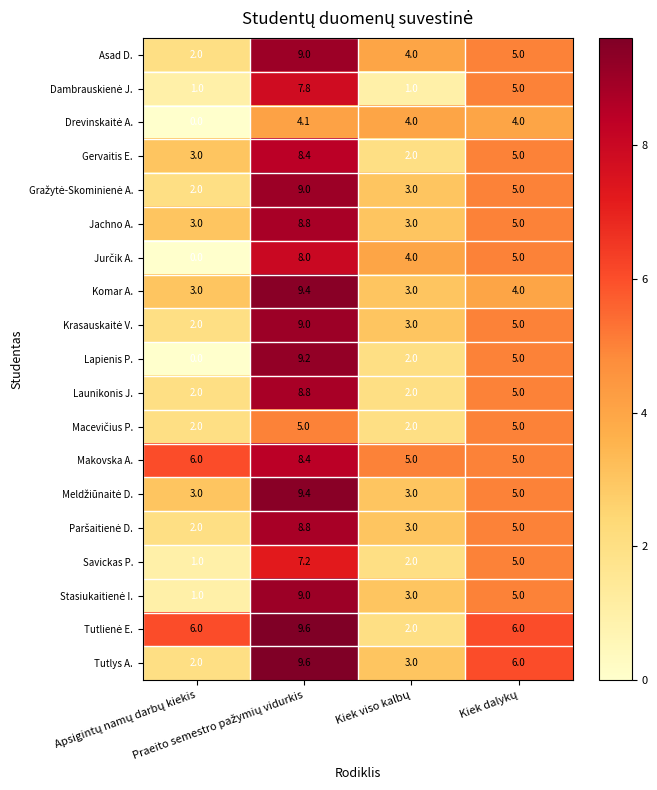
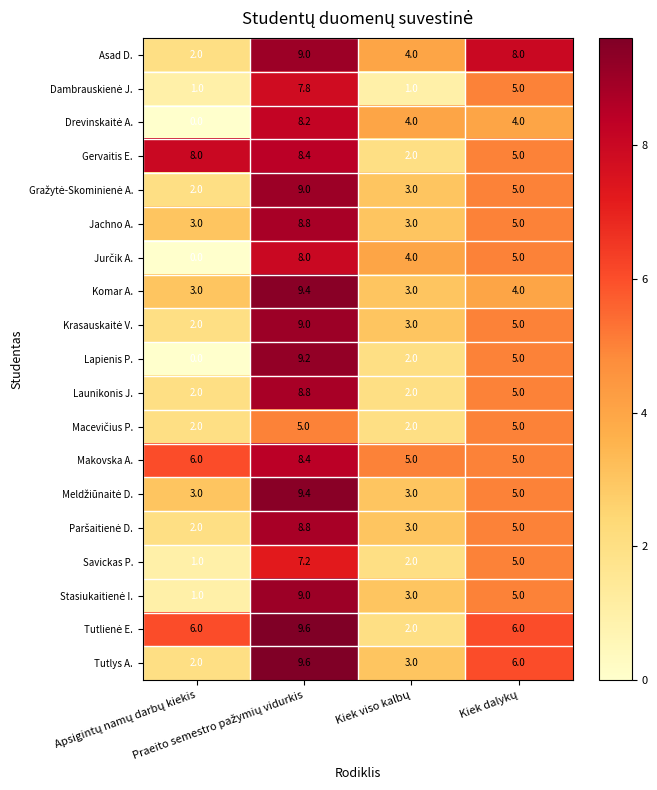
Asad D., Kiek dalykų: 5.0 -> 8.0
Drevinskaitė A., Praeito semestro pažymių vidurkis: 4.1 -> 8.2
Gervaitis E., Apsigintų namų darbų kiekis: 3.0 -> 8.0
